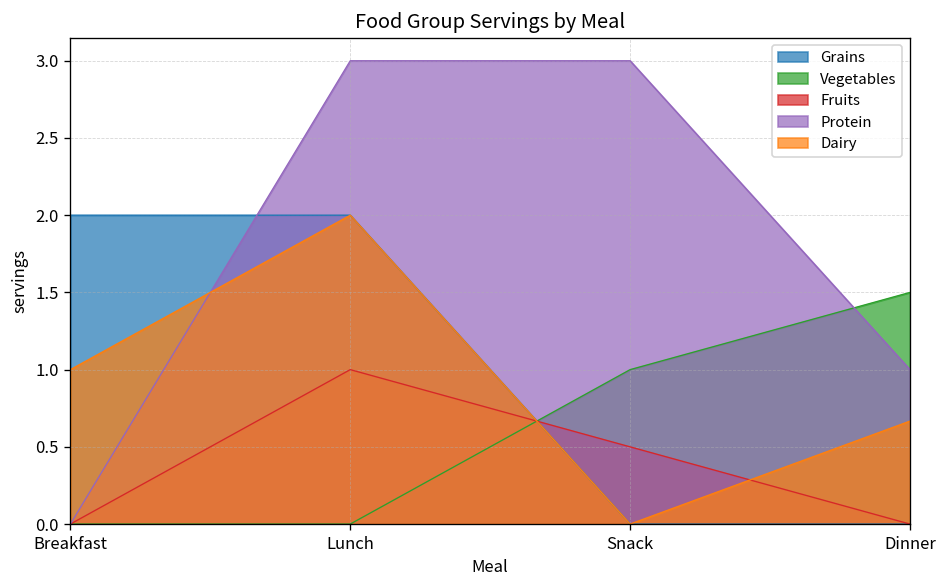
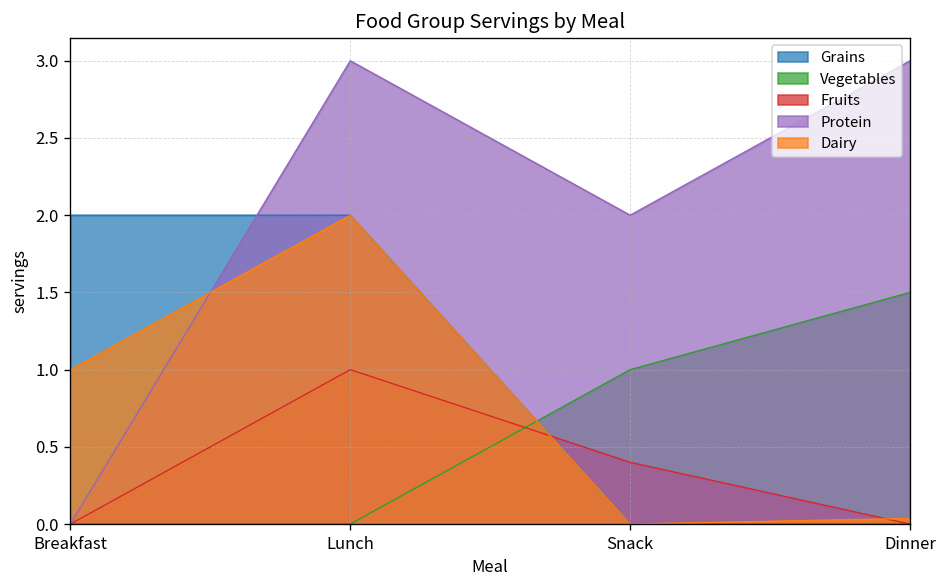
Fruits, Snack: 0.5 -> 0.4
Protein, Snack: 3 -> 2
Protein, Dinner: 1 -> 3
Dairy, Dinner: 0.67 -> 0.04
